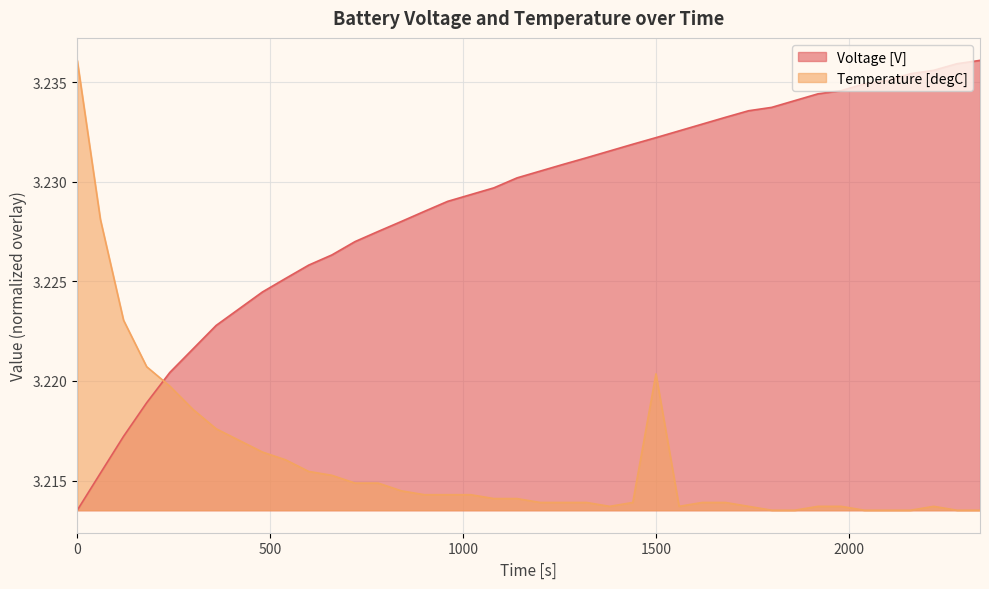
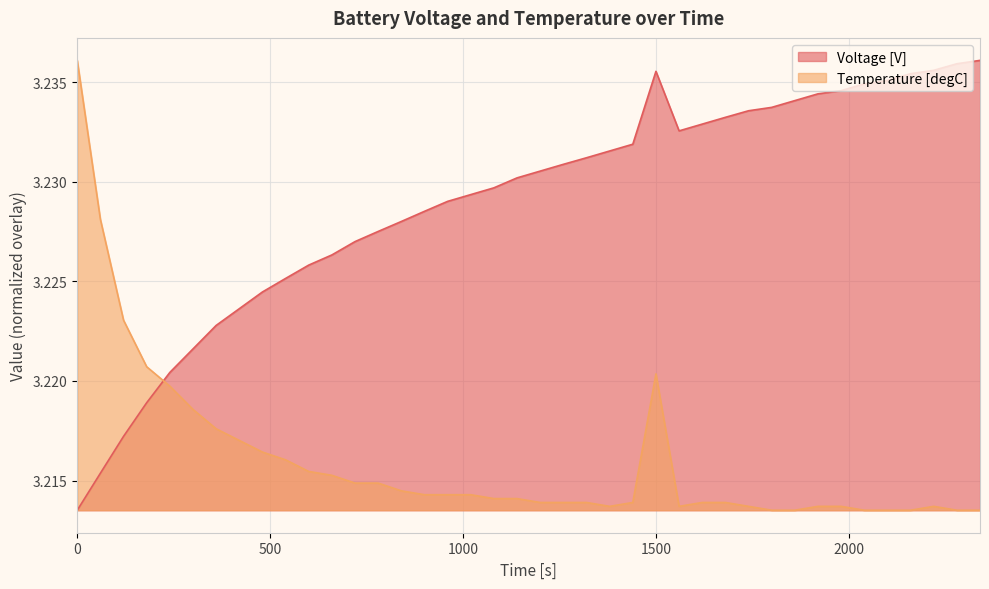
Voltage [V], 1500: 3.2322 -> 3.2356
